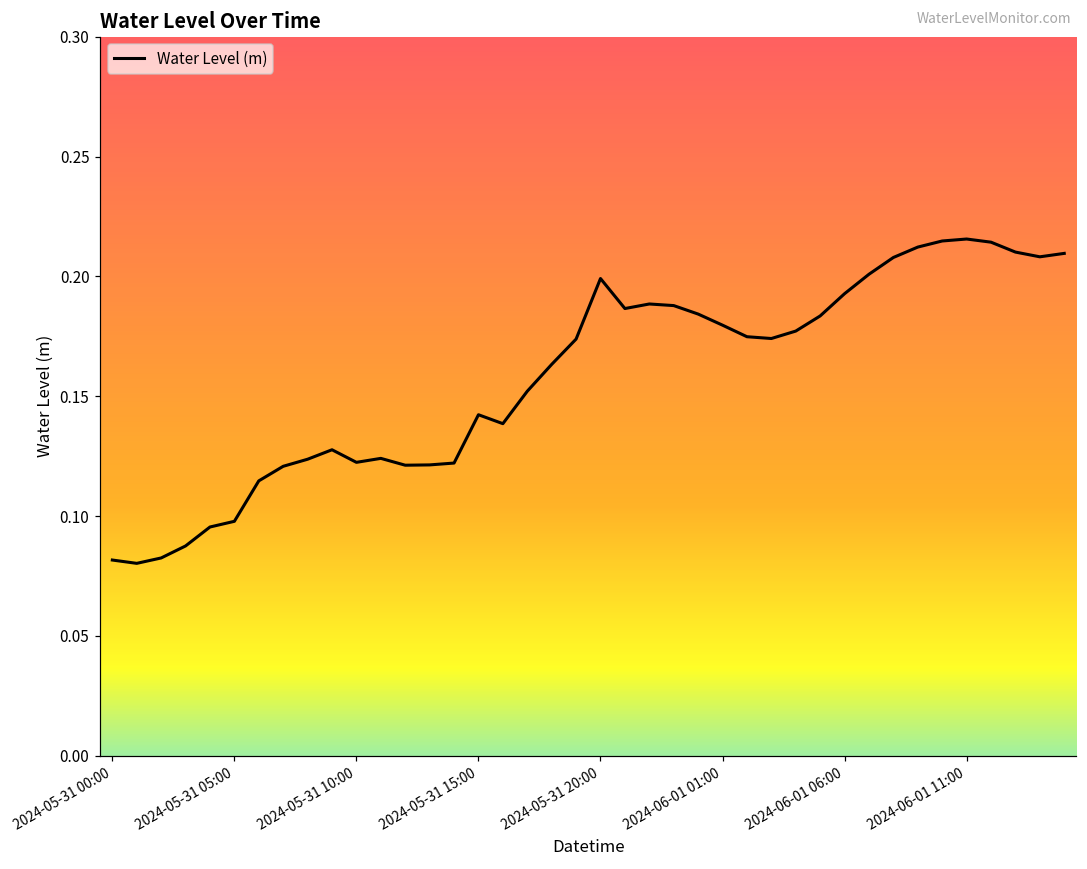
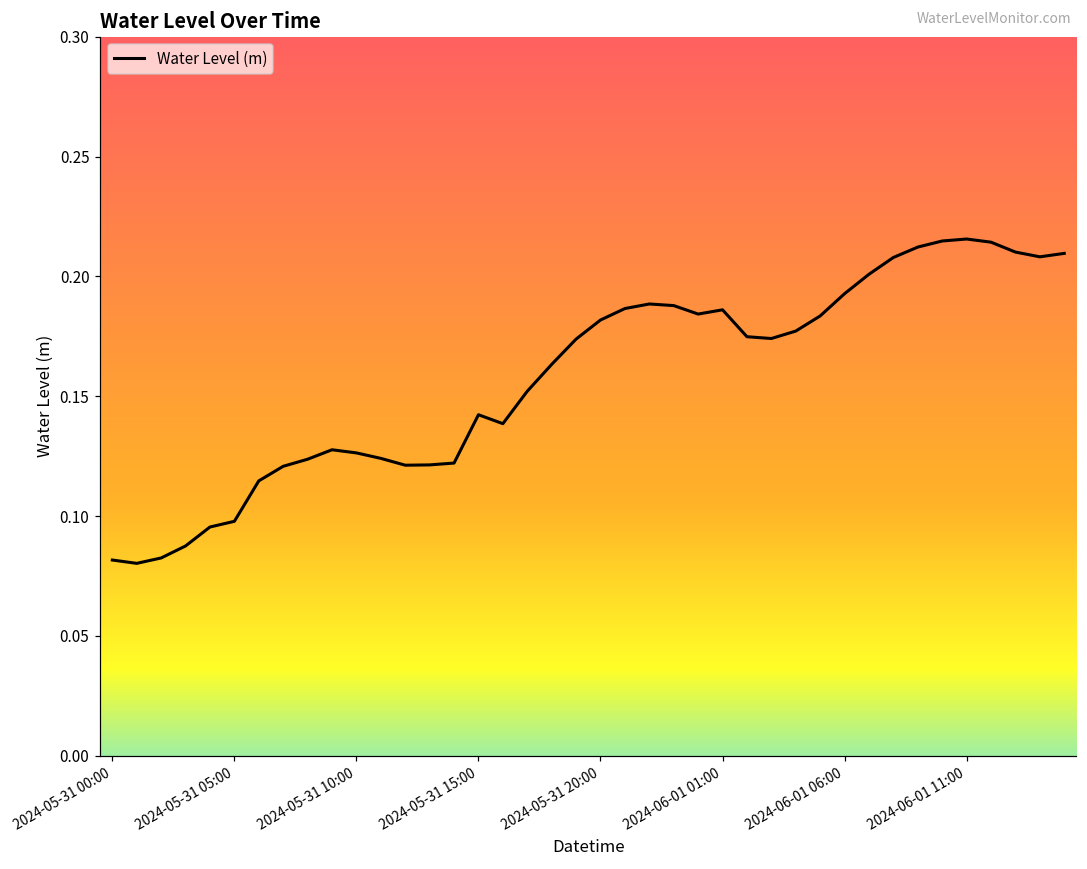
2024-05-31 10:00: 0.122 -> 0.126
2024-05-31 20:00: 0.199 -> 0.182
2024-06-01 01:00: 0.180 -> 0.186
